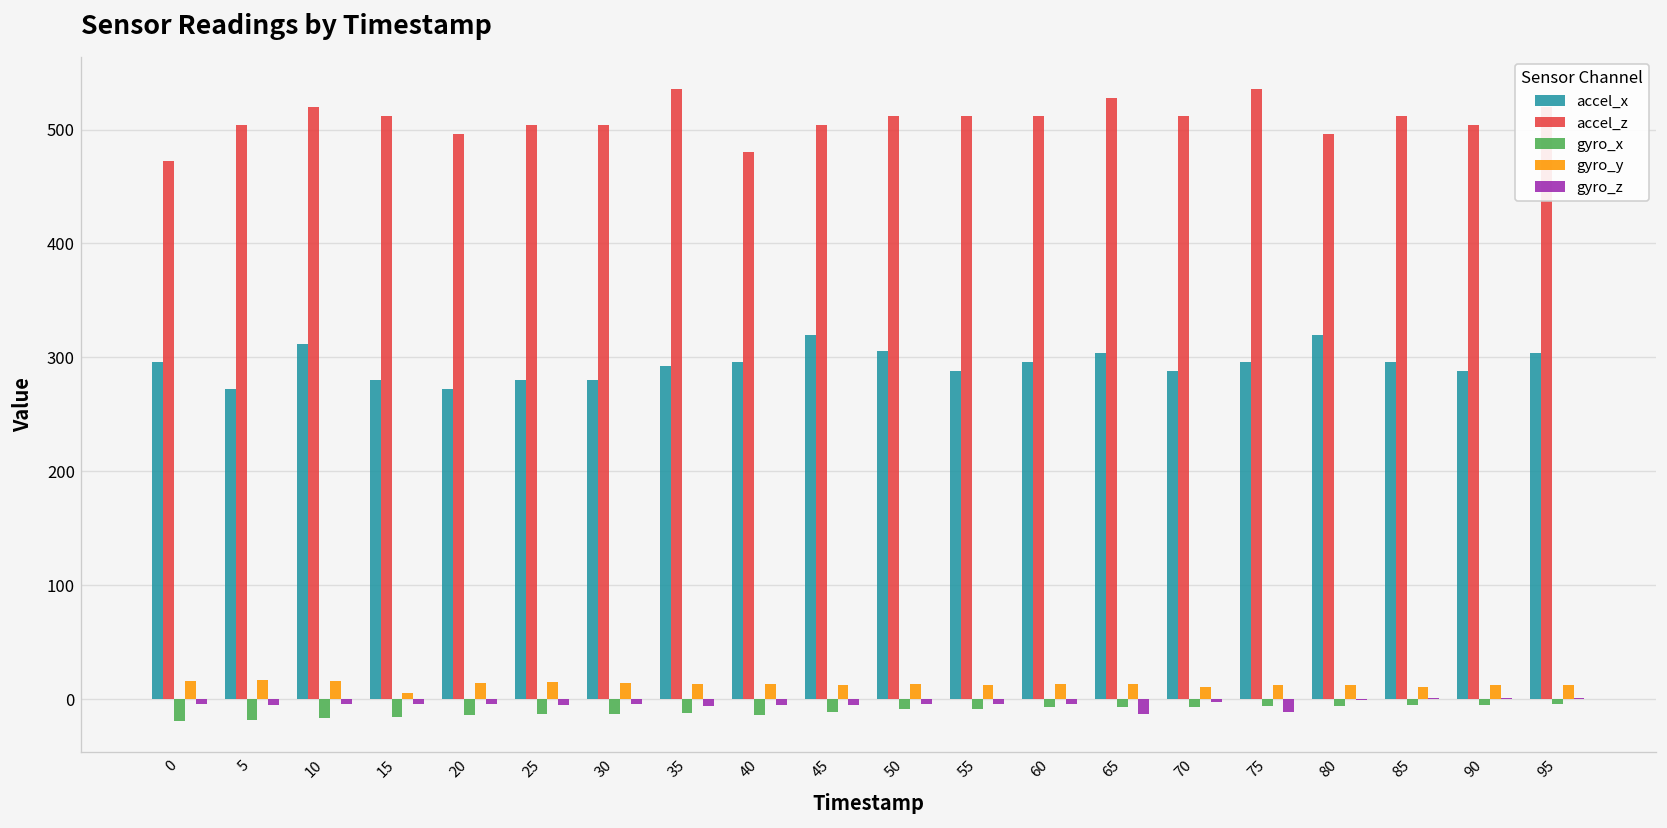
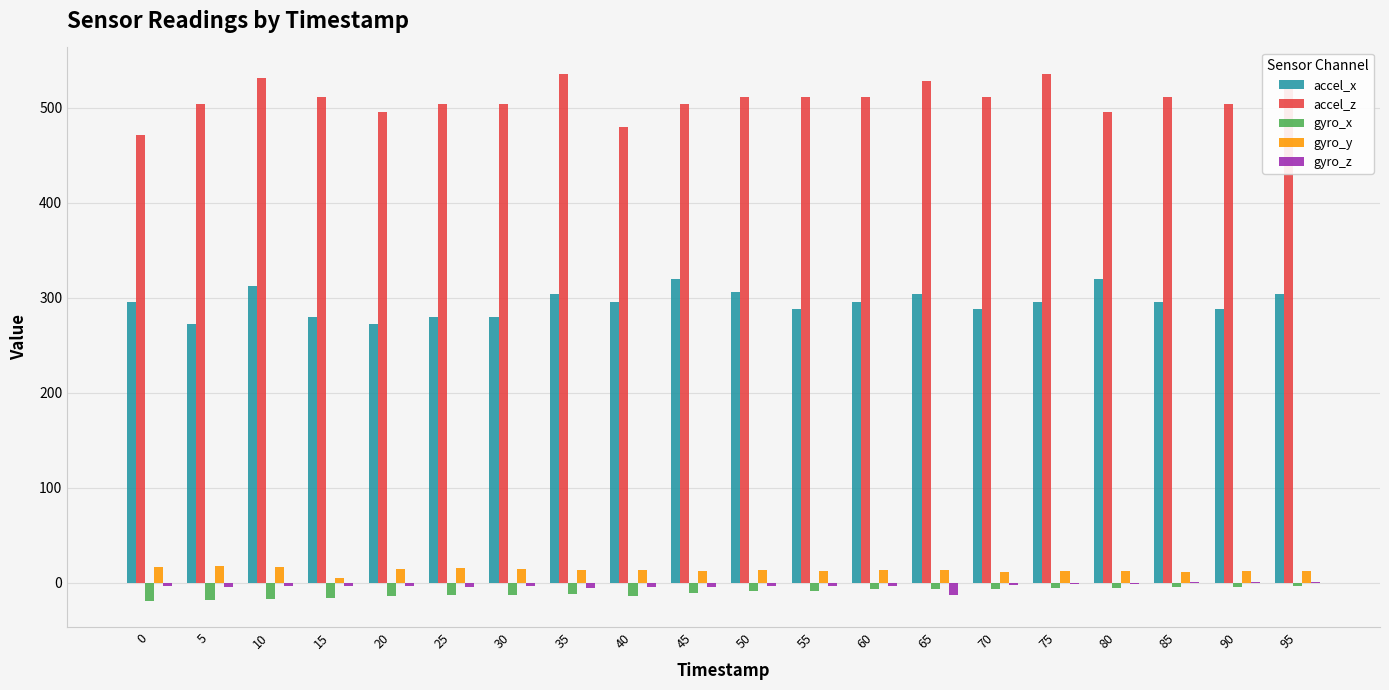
accel_z, 10: 520 -> 530
accel_x, 35: 290 -> 300
gyro_z, 75: -10 -> 0
